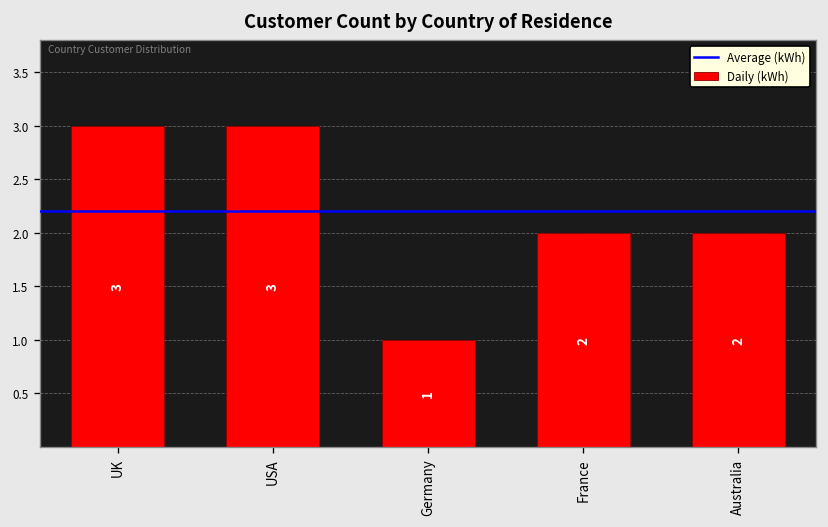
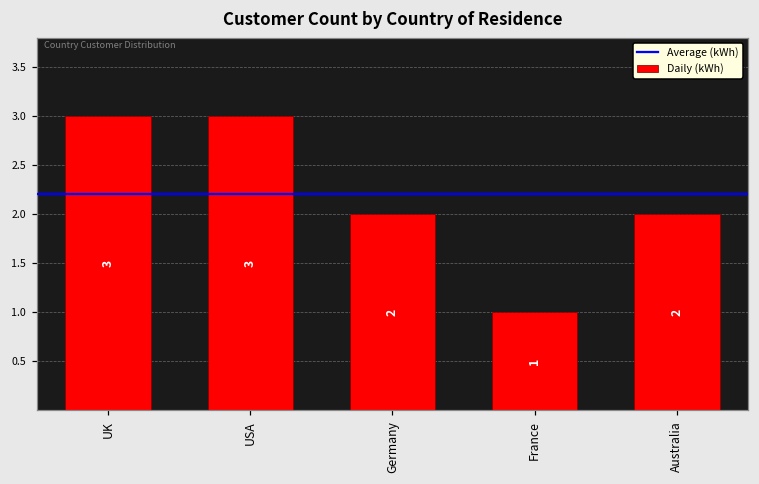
Germany: 1 -> 2
France: 2 -> 1
